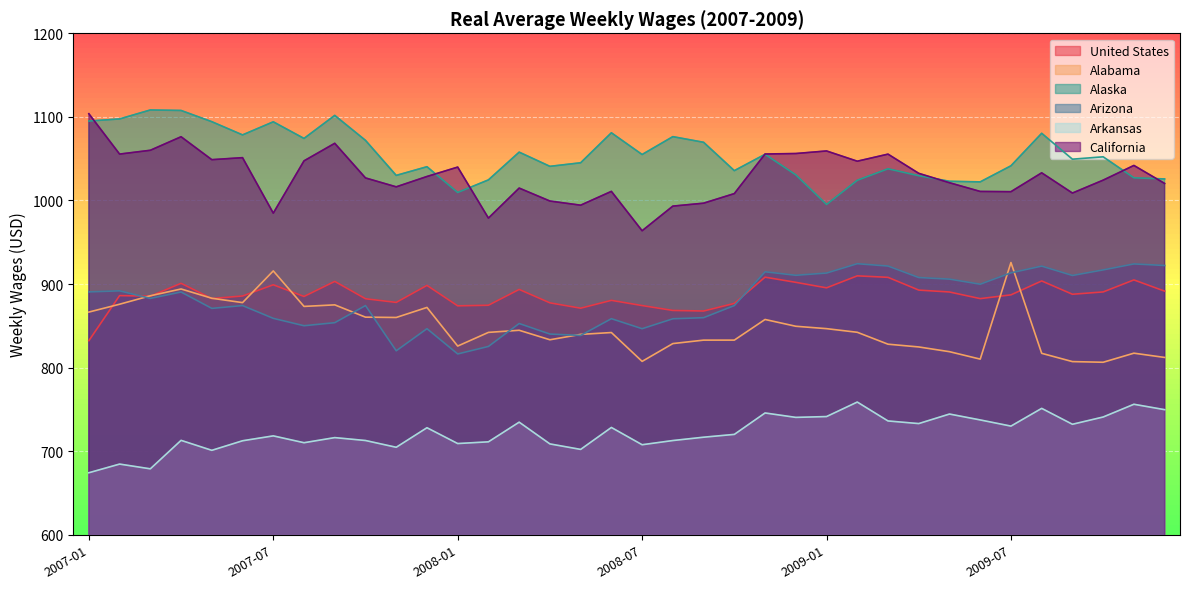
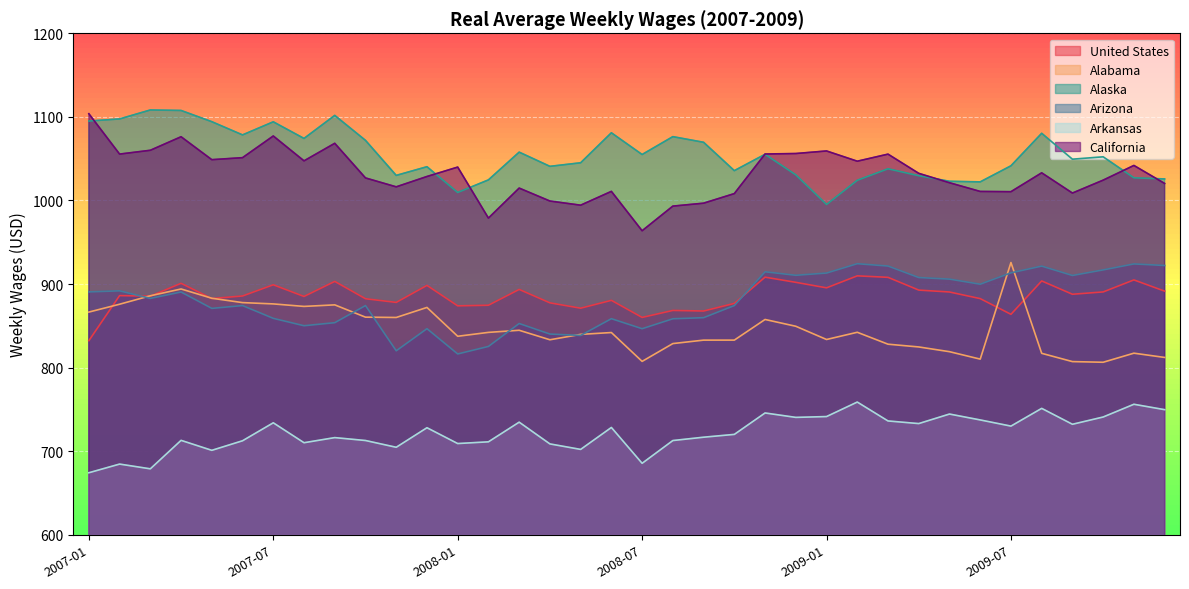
Alabama, 2007-07: 920 -> 880
Arkansas, 2007-07: 720 -> 730
California, 2007-07: 980 -> 1080
Alabama, 2008-01: 830 -> 840
United States, 2008-07: 870 -> 860
Arkansas, 2008-07: 710 -> 690
Alabama, 2009-01: 850 -> 830
United States, 2009-07: 890 -> 860
